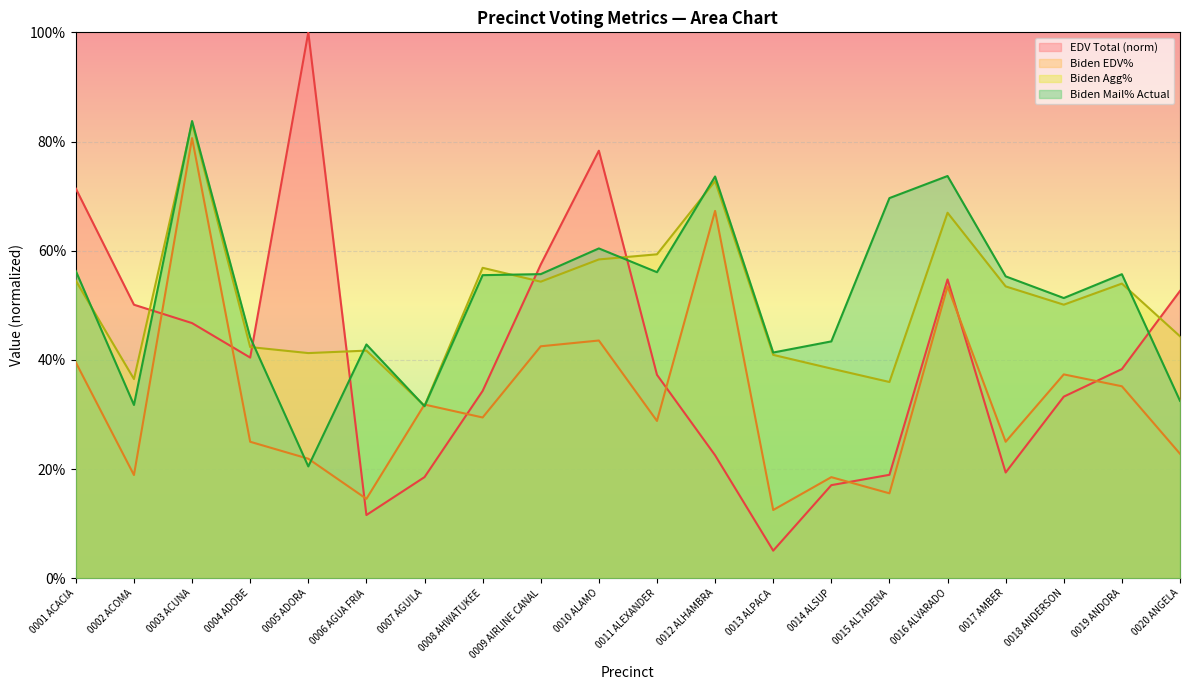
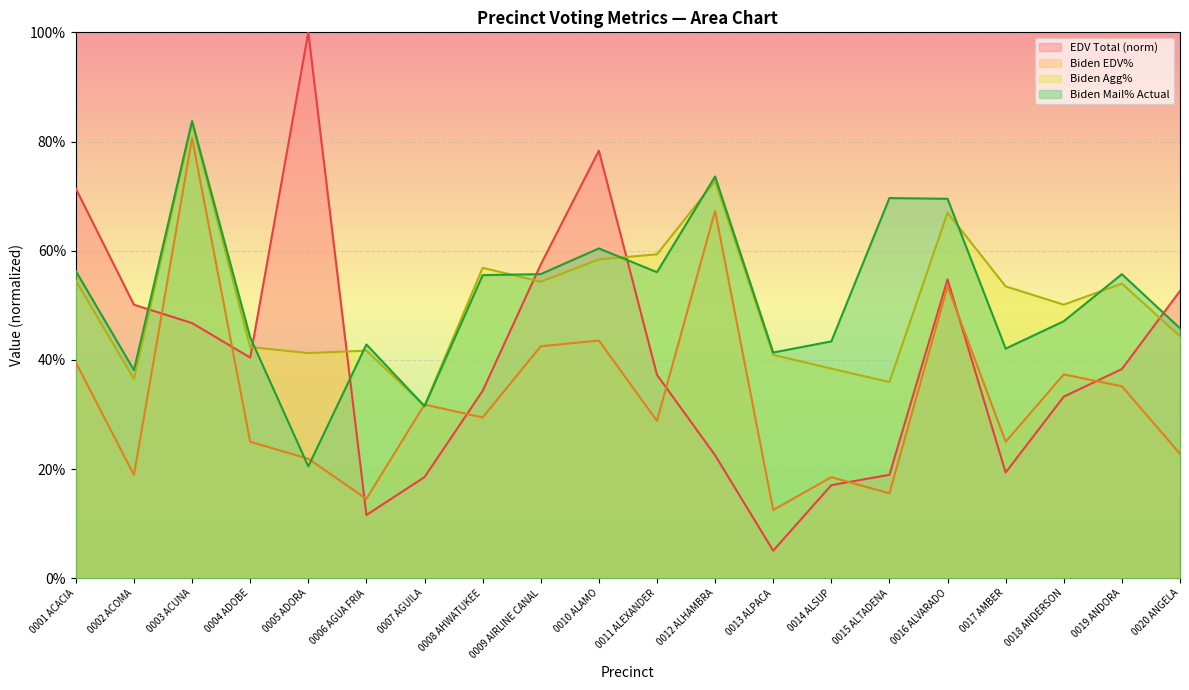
Biden Mail% Actual, 0002 ACOMA: 32% -> 38%
Biden Mail% Actual, 0016 ALVARADO: 74% -> 70%
Biden Mail% Actual, 0017 AMBER: 55% -> 42%
Biden Mail% Actual, 0018 ANDERSON: 51% -> 47%
Biden Mail% Actual, 0020 ANGELA: 32% -> 46%
